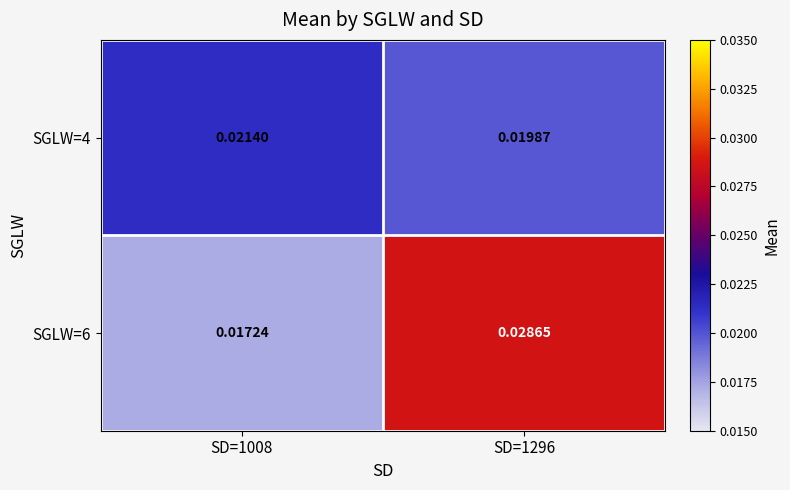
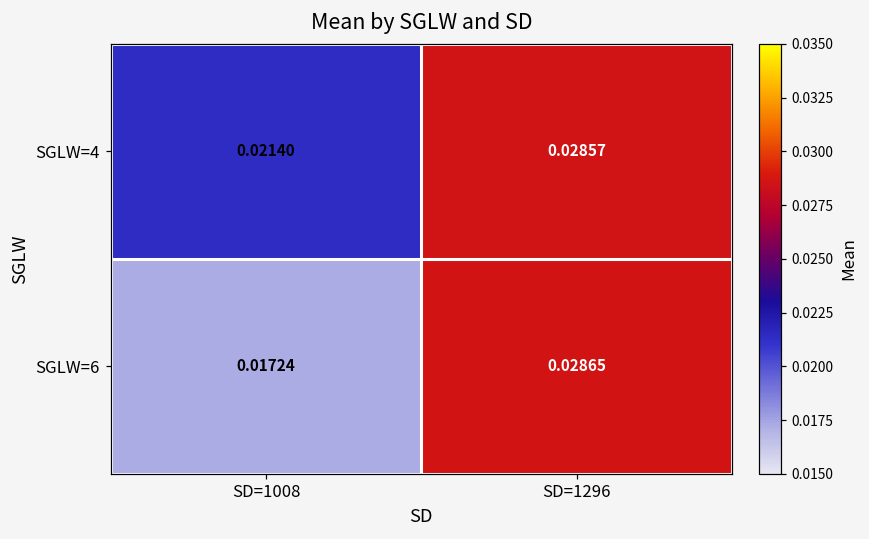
SGLW=4, SD=1296: 0.01987 -> 0.02857
